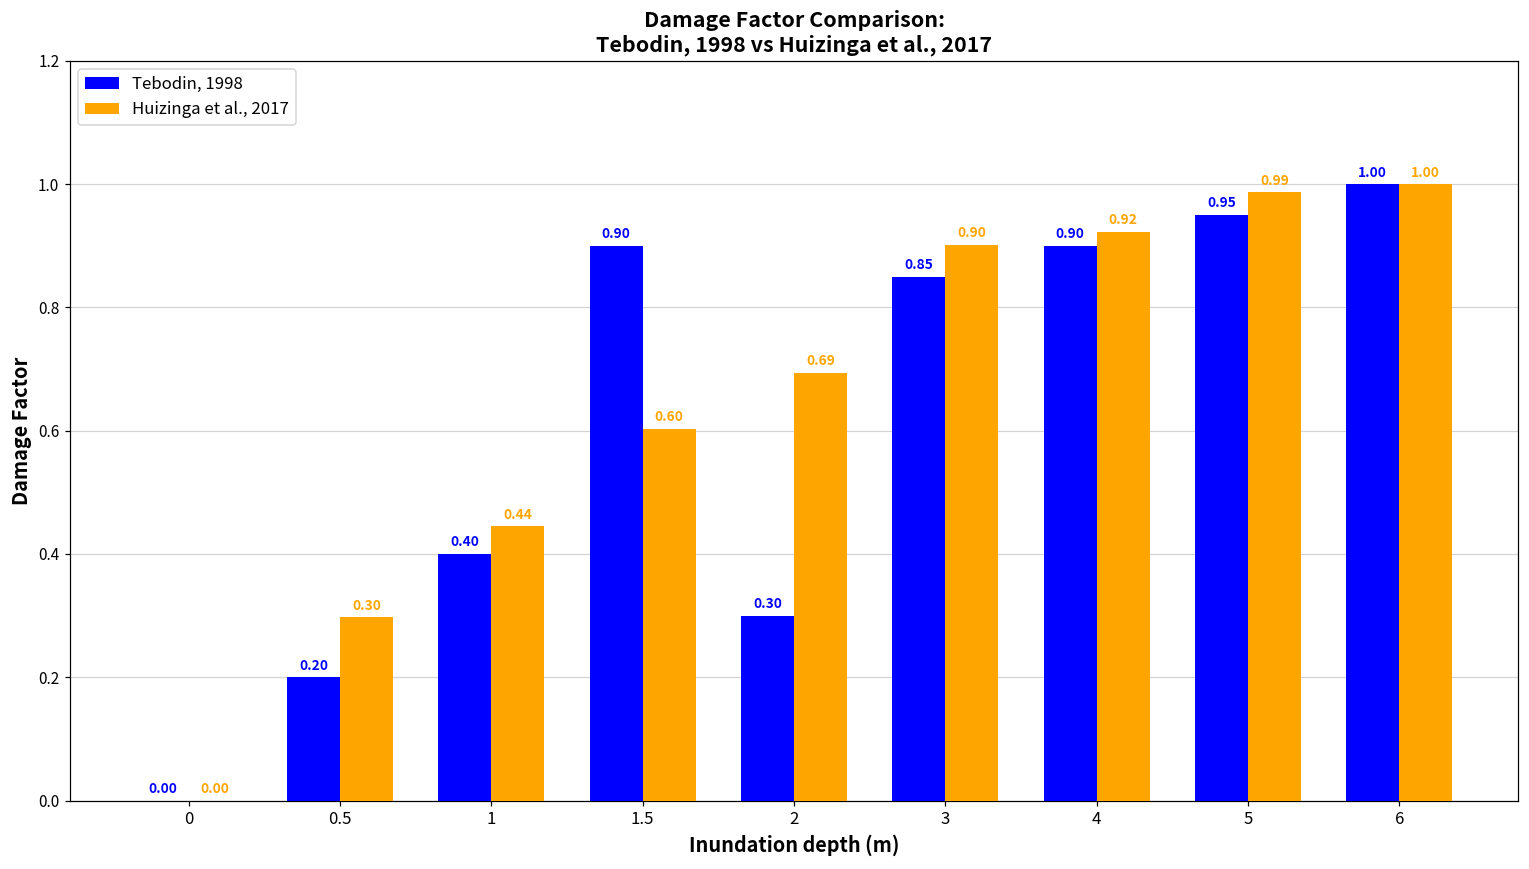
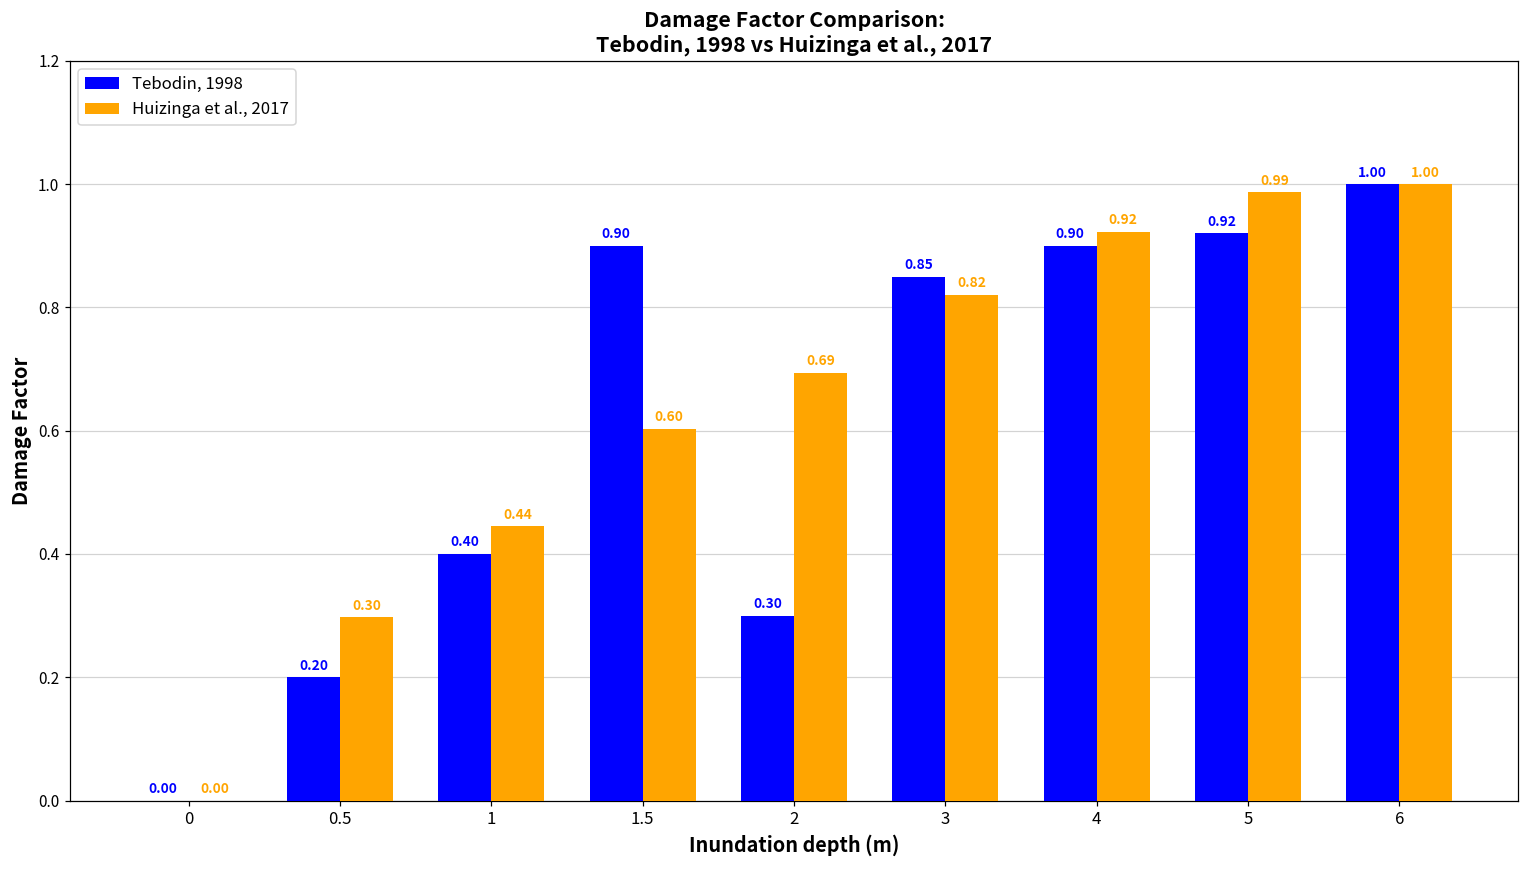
Huizinga et al., 2017, 3: 0.90 -> 0.82
Tebodin, 1998, 5: 0.95 -> 0.92
